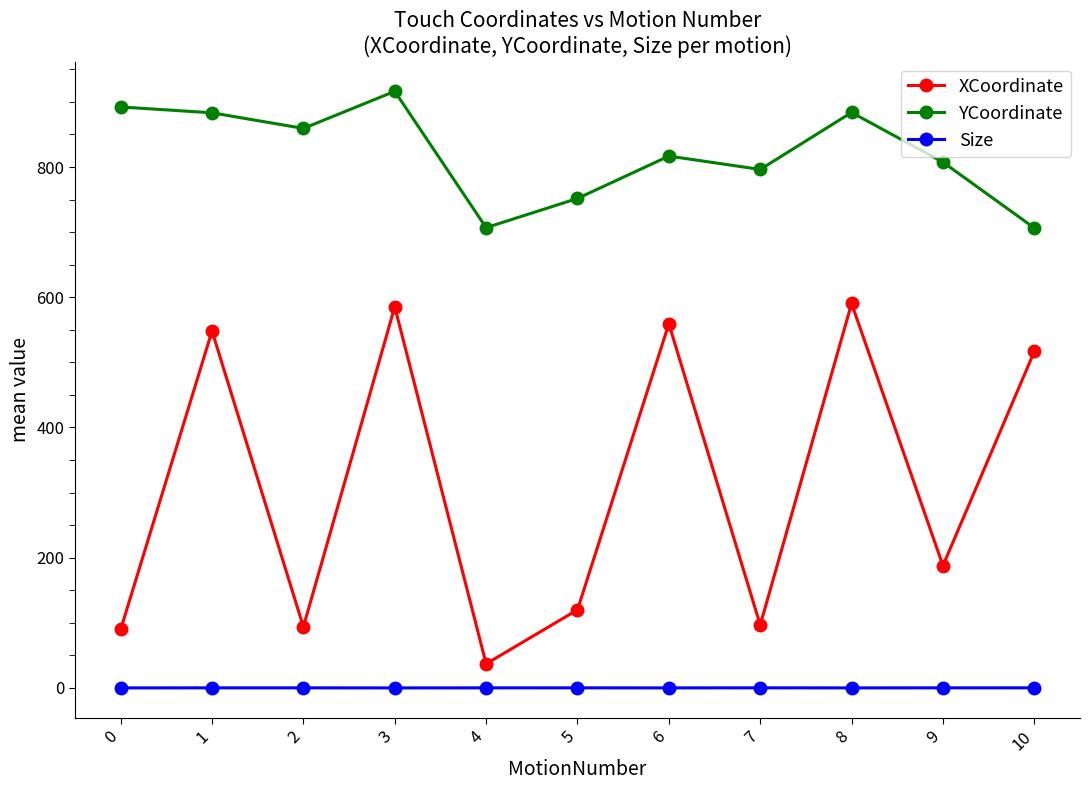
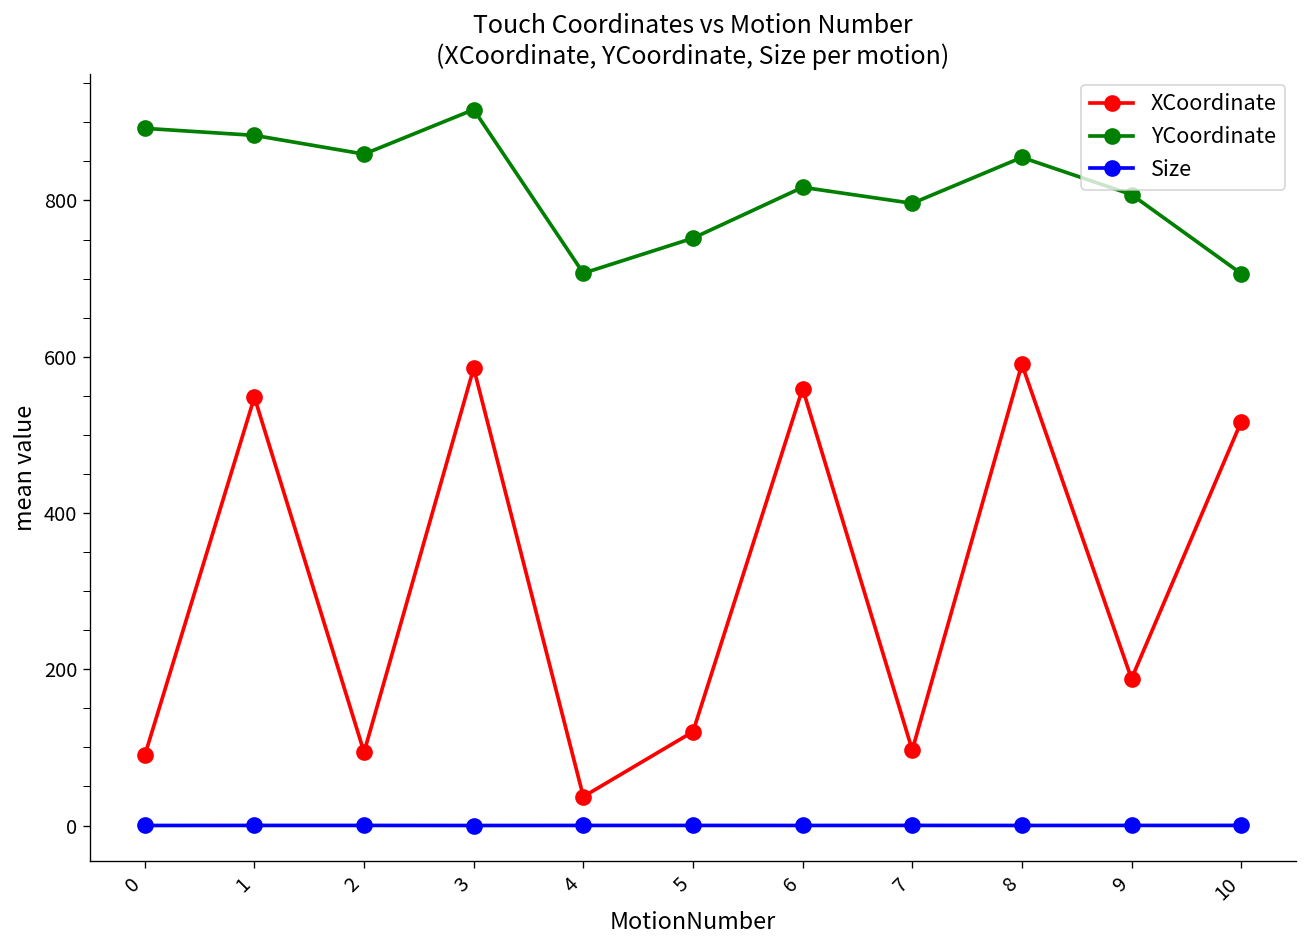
YCoordinate, 8: 880 -> 860
